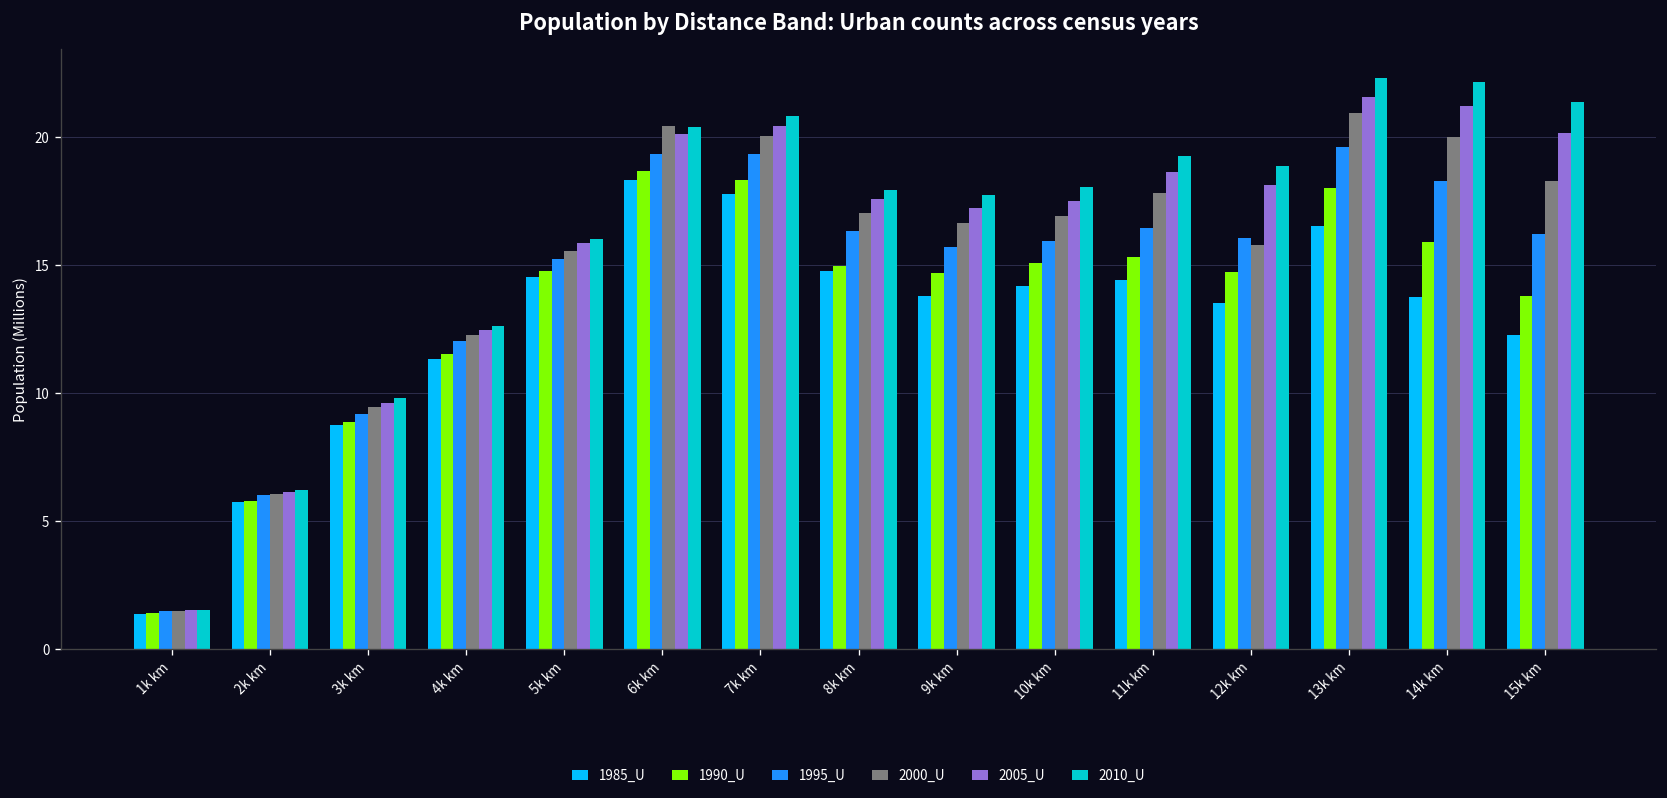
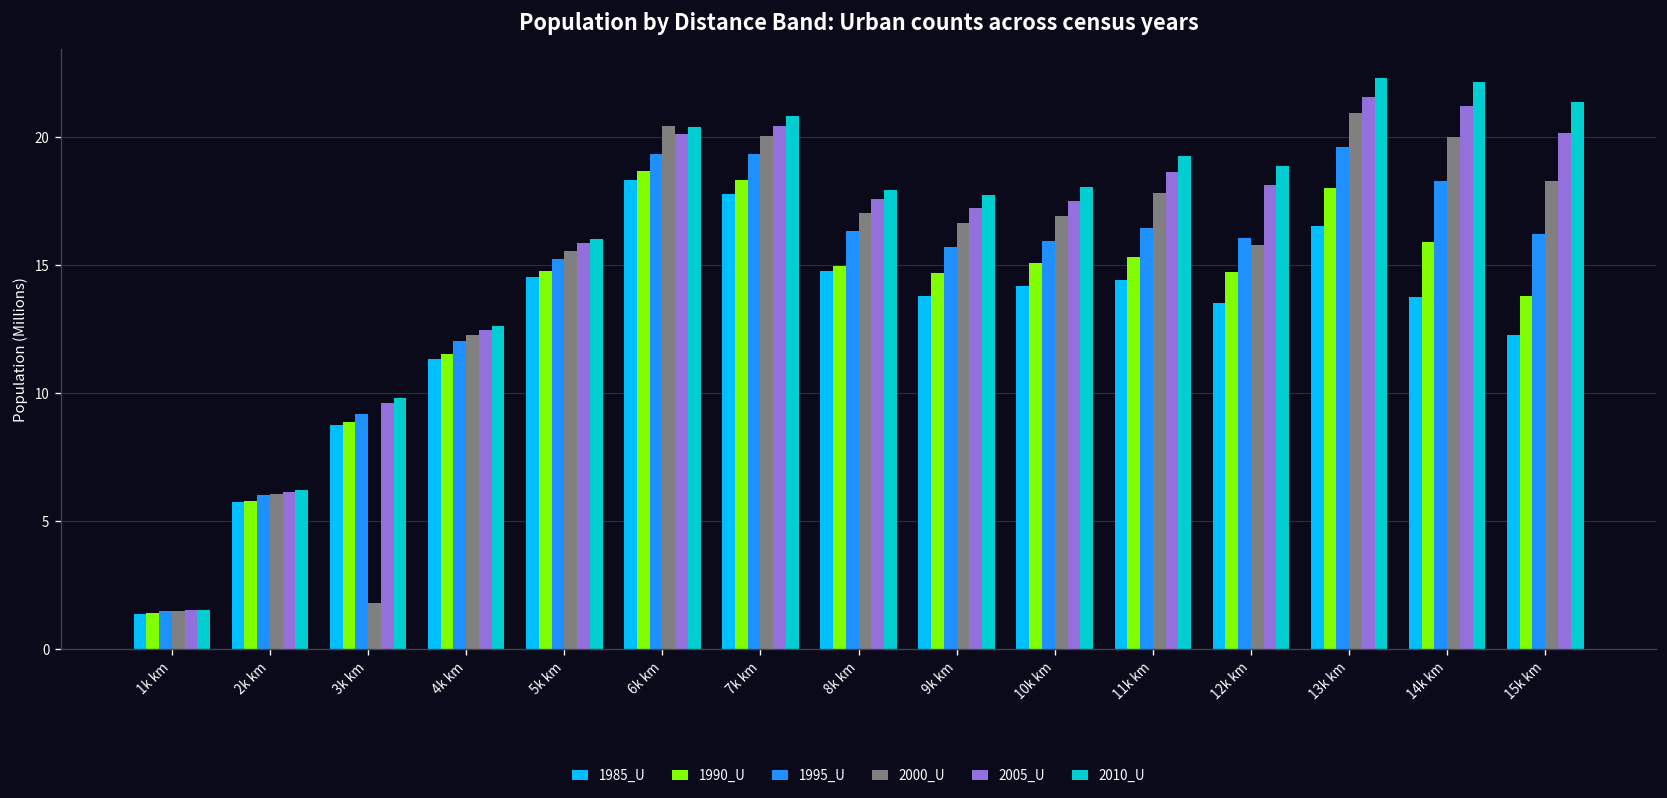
2000_U, 3k km: 9.4 -> 1.8
